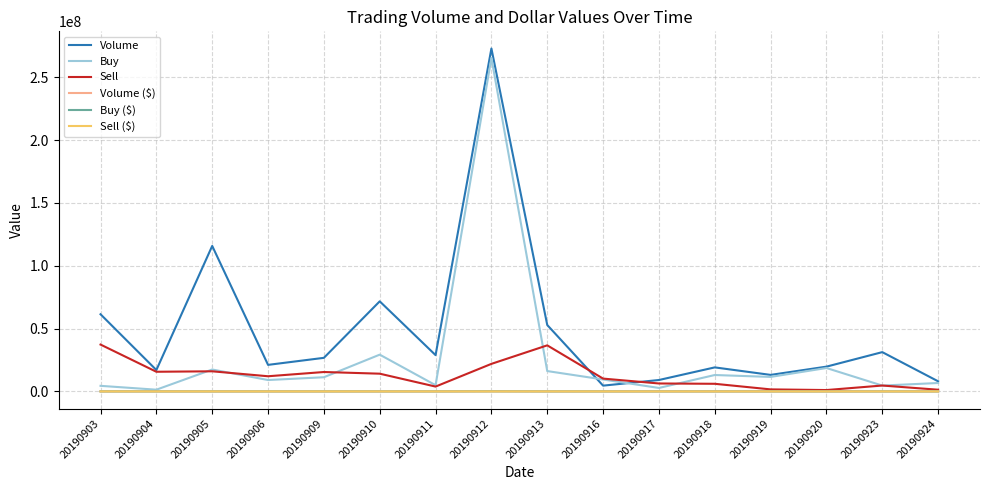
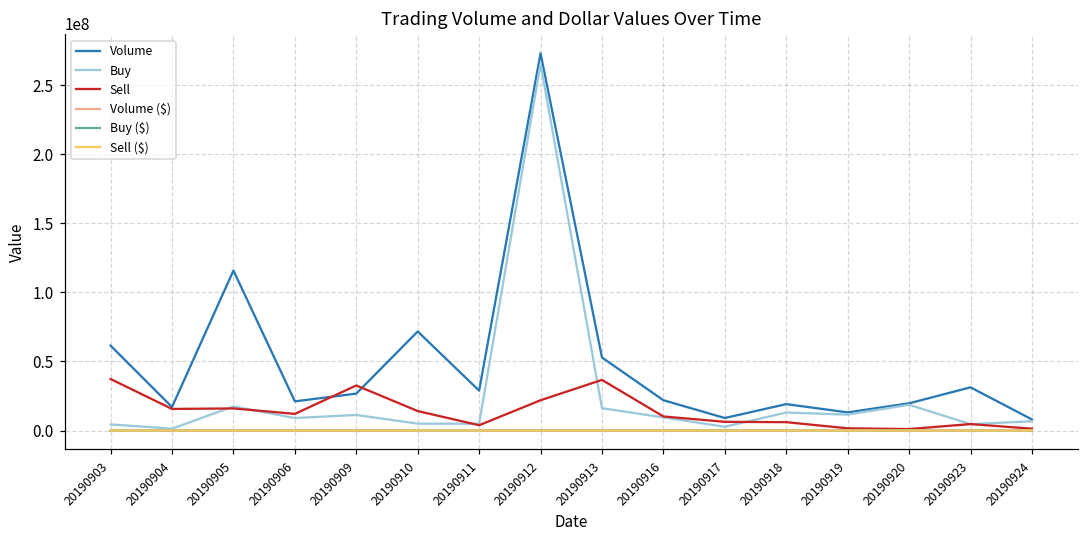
Sell, 20190909: 15000000 -> 33000000
Buy, 20190910: 29000000 -> 5000000
Volume, 20190916: 5000000 -> 22000000
